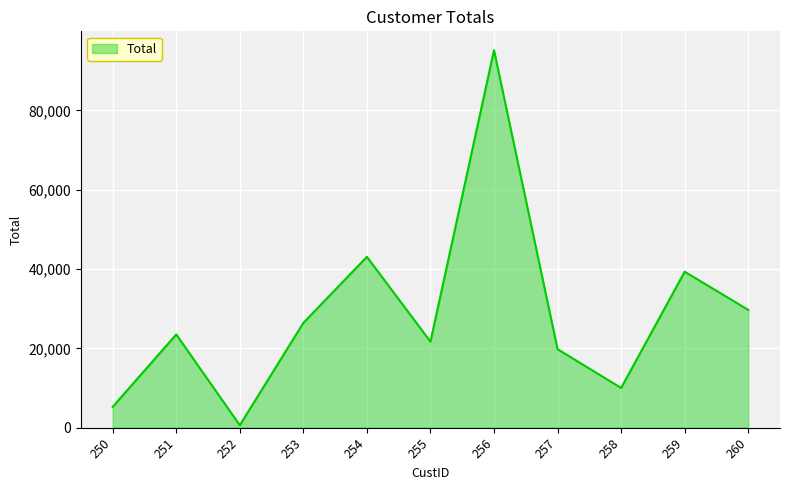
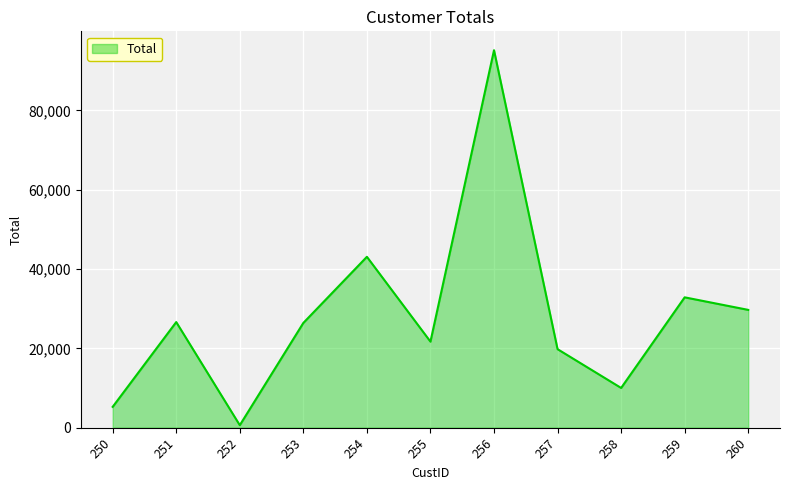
251: 24,000 -> 27,000
259: 39,000 -> 33,000
